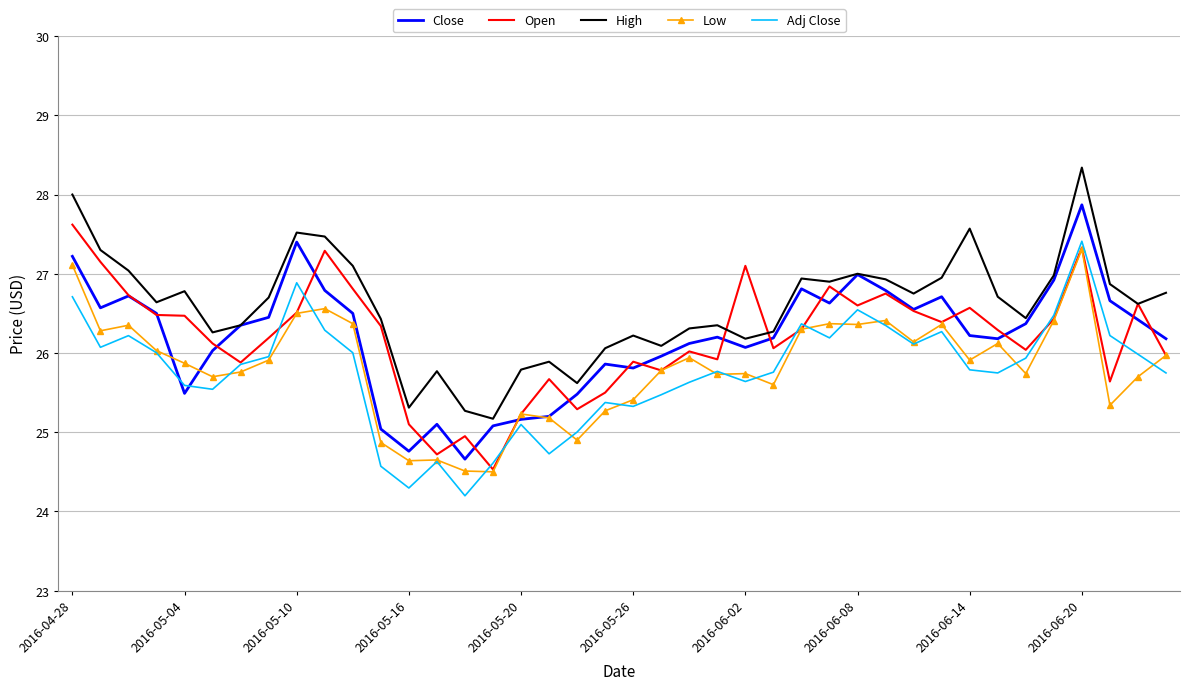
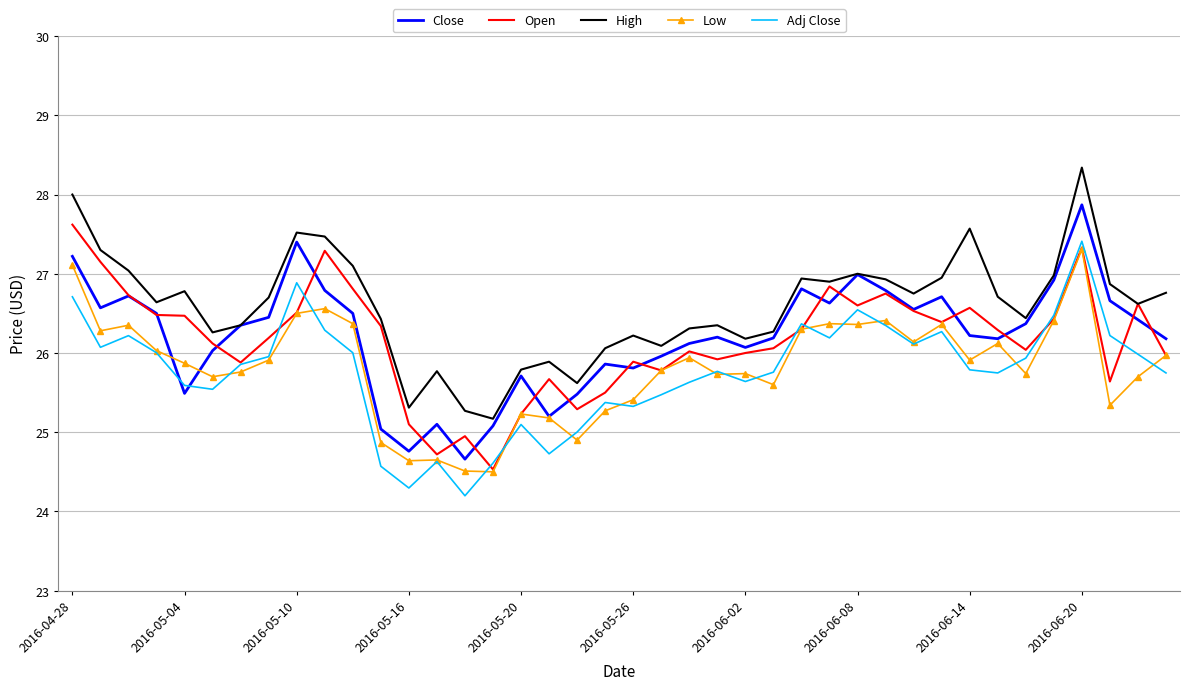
Close, 2016-05-20: 25.2 -> 25.7
Open, 2016-06-02: 27.1 -> 26.0
